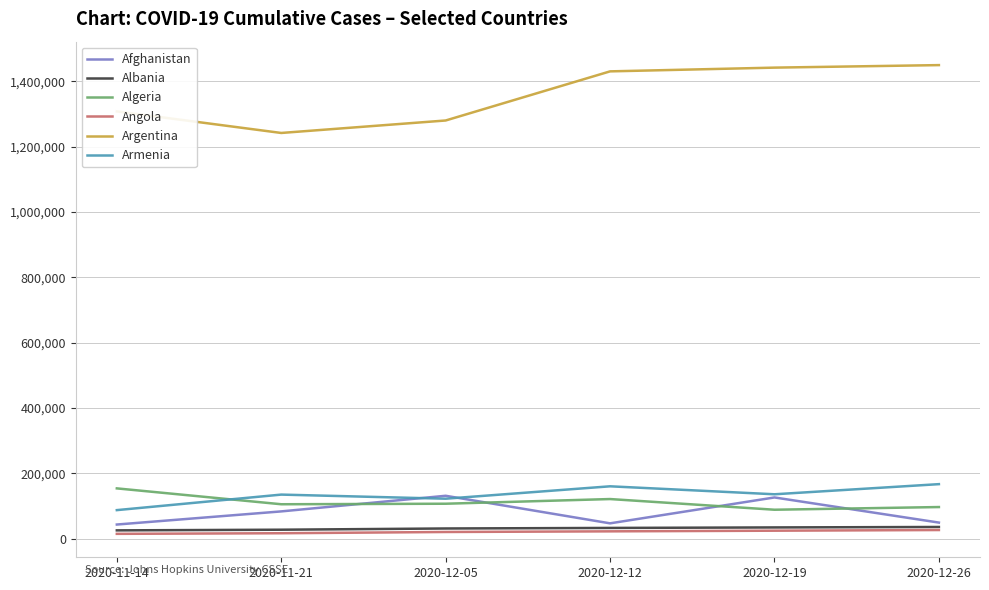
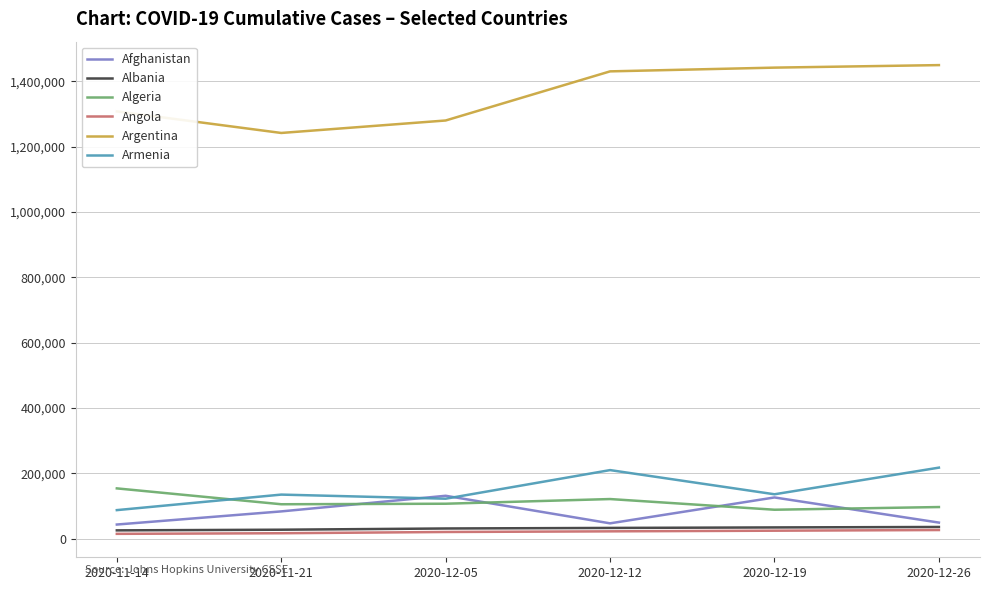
Armenia, 2020-12-12: 160,000 -> 210,000
Armenia, 2020-12-26: 170,000 -> 220,000
